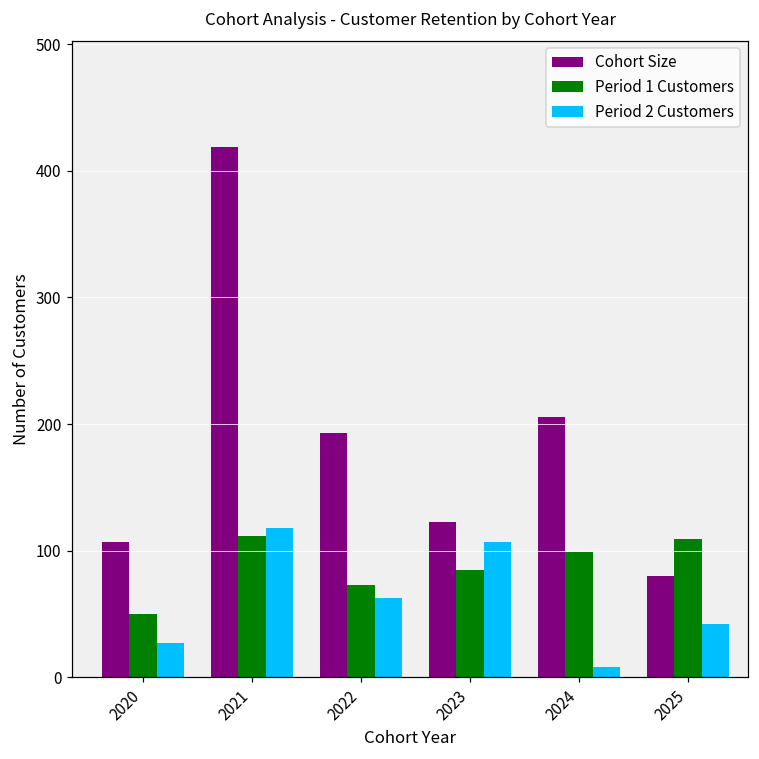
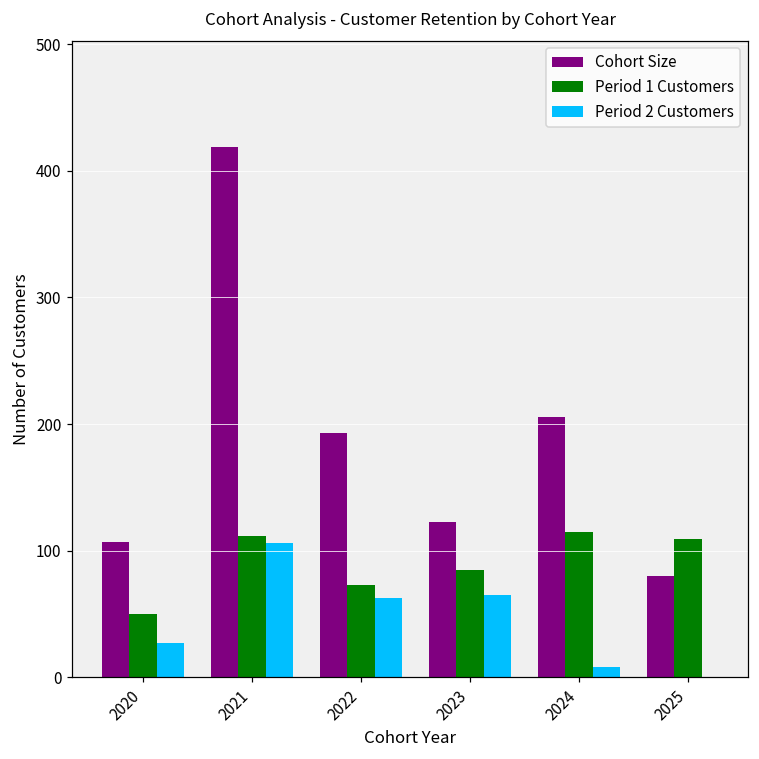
Period 2 Customers, 2021: 118 -> 106
Period 2 Customers, 2023: 107 -> 65
Period 1 Customers, 2024: 99 -> 115
Period 2 Customers, 2025: 42 -> 0
